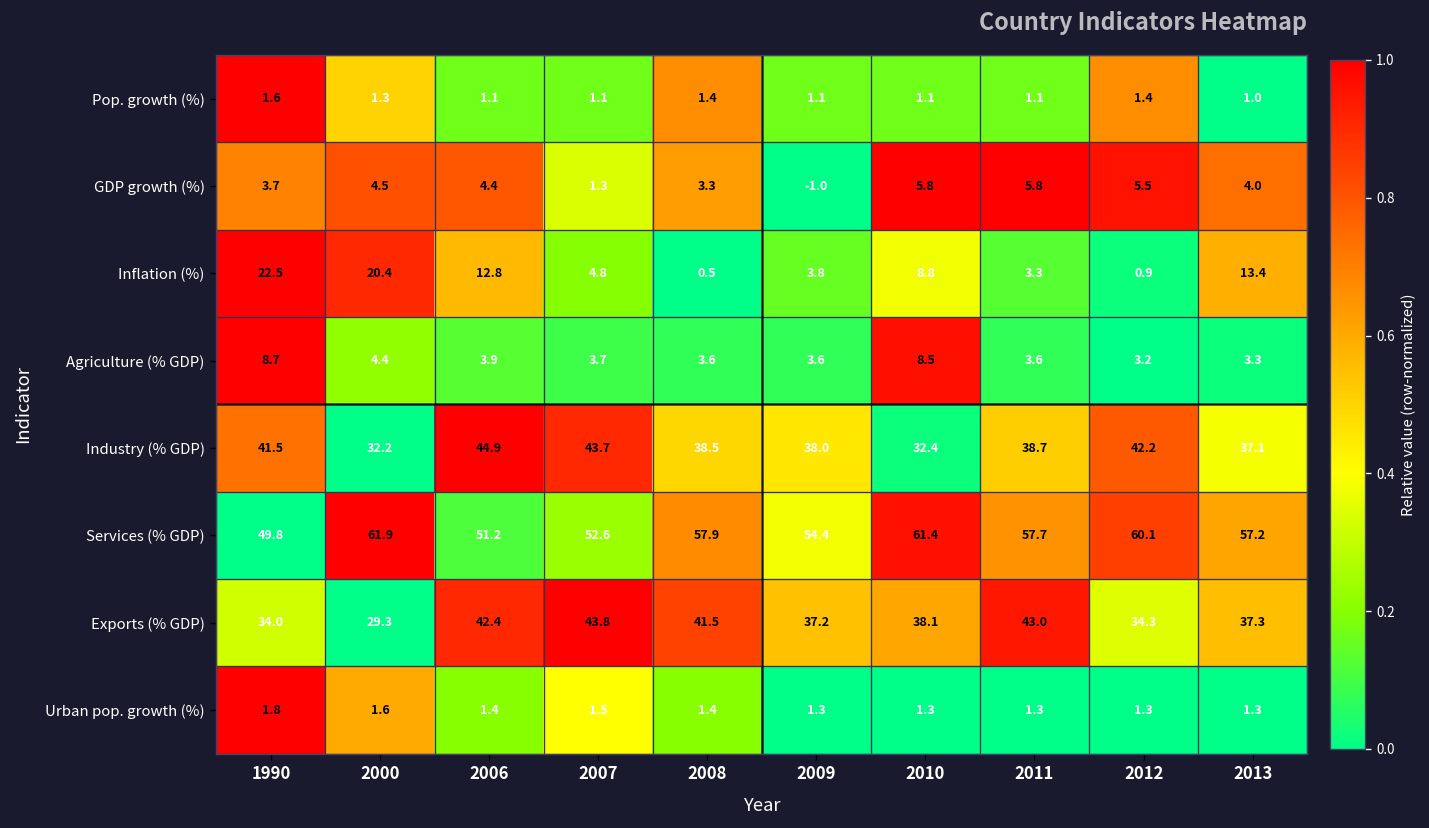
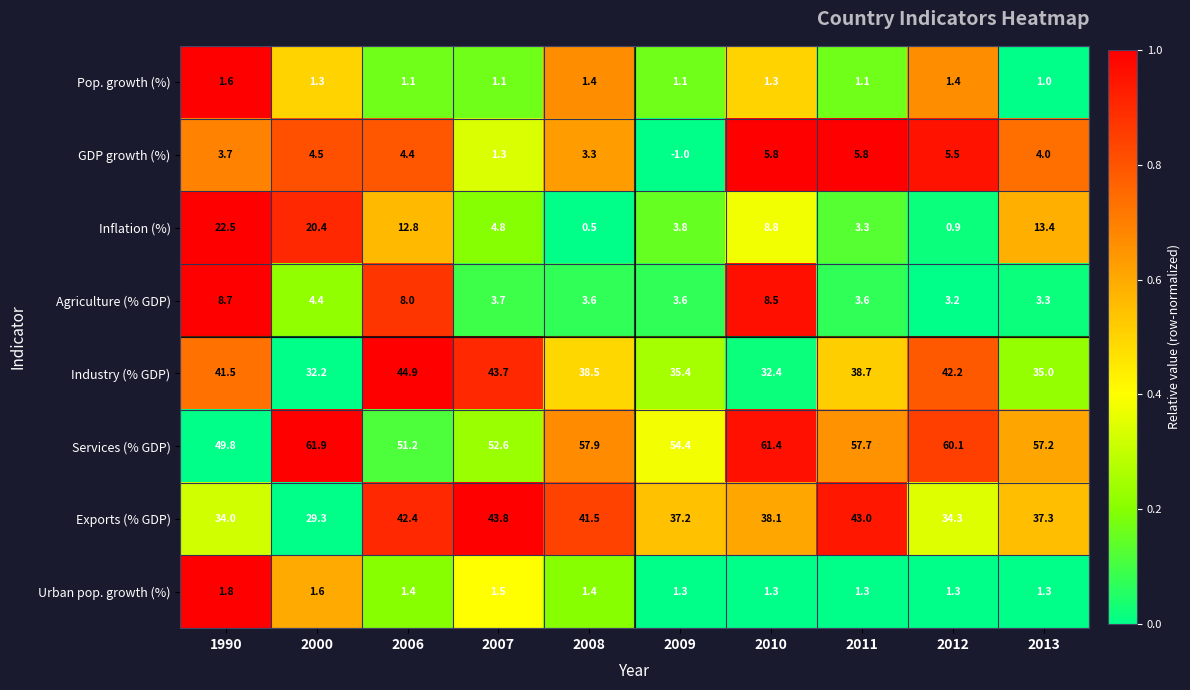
Pop. growth (%), 2010: 1.1 -> 1.3
Agriculture (% GDP), 2006: 3.9 -> 8.0
Industry (% GDP), 2009: 38.0 -> 35.4
Industry (% GDP), 2013: 37.1 -> 35.0
